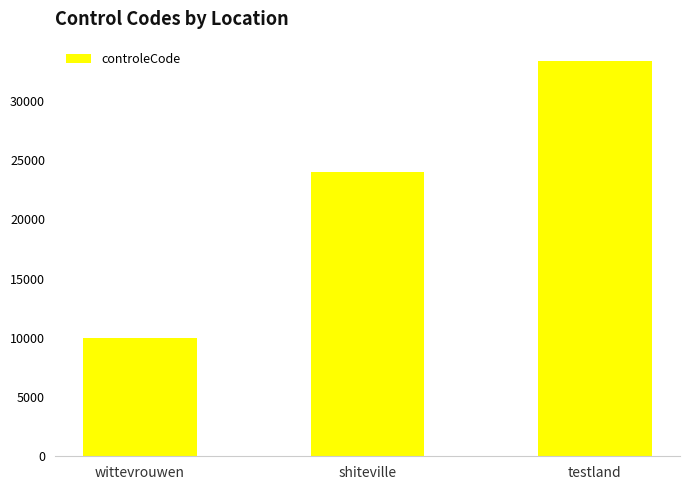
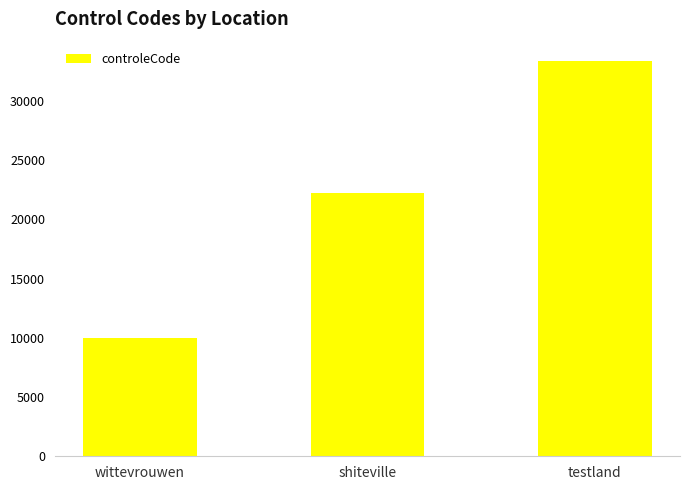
shiteville: 24000 -> 22200
